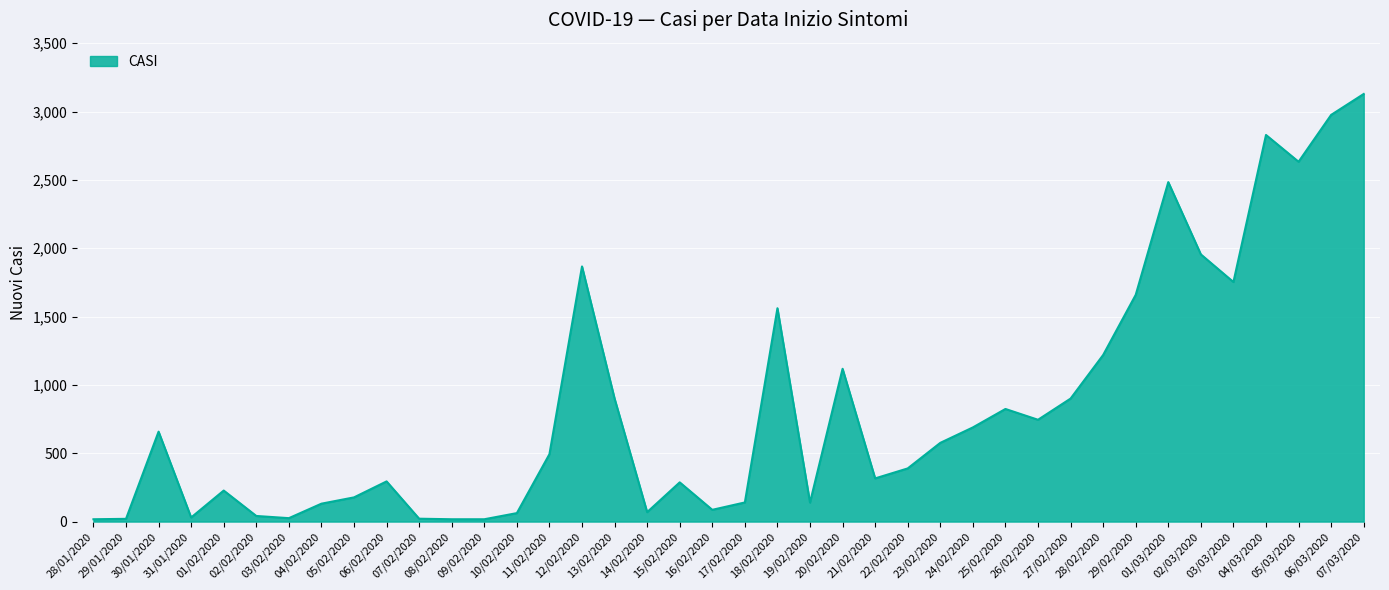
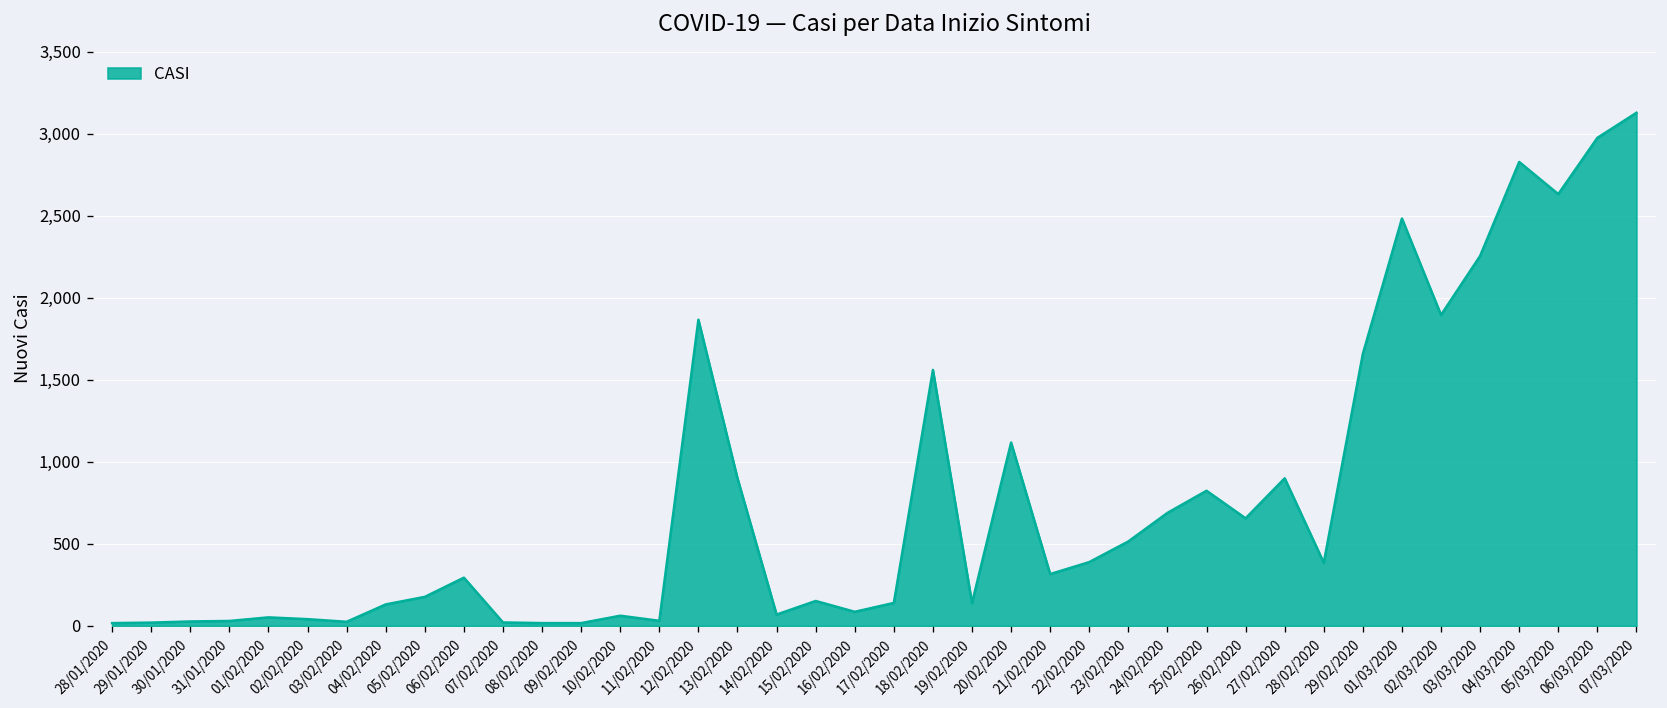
30/01/2020: 660 -> 30
01/02/2020: 230 -> 50
11/02/2020: 490 -> 30
15/02/2020: 290 -> 150
23/02/2020: 580 -> 520
26/02/2020: 750 -> 660
28/02/2020: 1,220 -> 390
02/03/2020: 1,960 -> 1,900
03/03/2020: 1,750 -> 2,260
